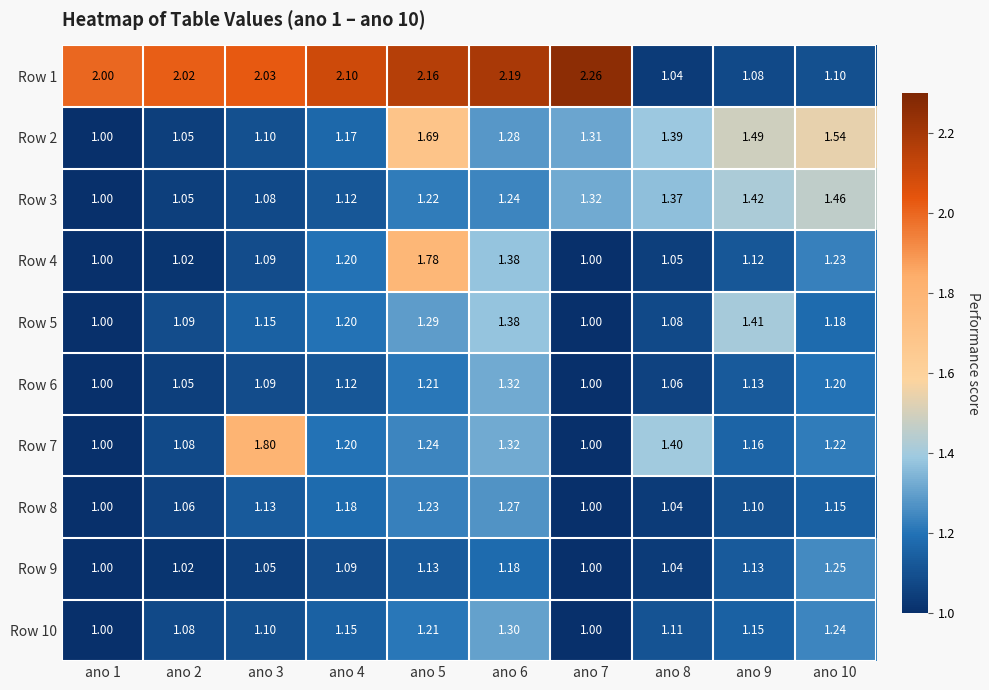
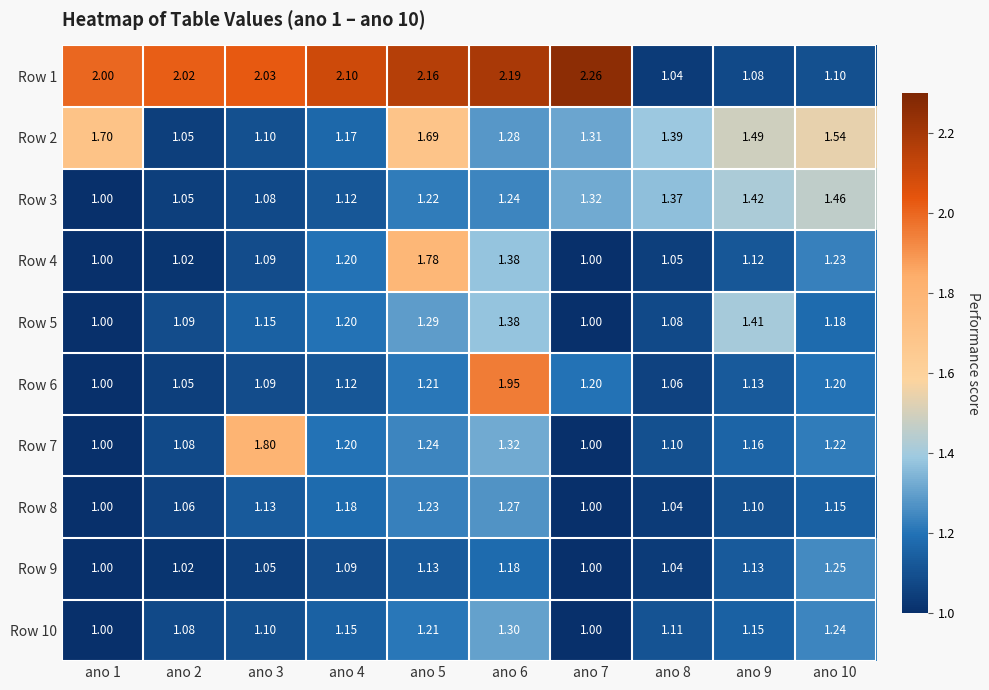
Row 2, ano 1: 1.00 -> 1.70
Row 6, ano 6: 1.32 -> 1.95
Row 6, ano 7: 1.00 -> 1.20
Row 7, ano 8: 1.40 -> 1.10
